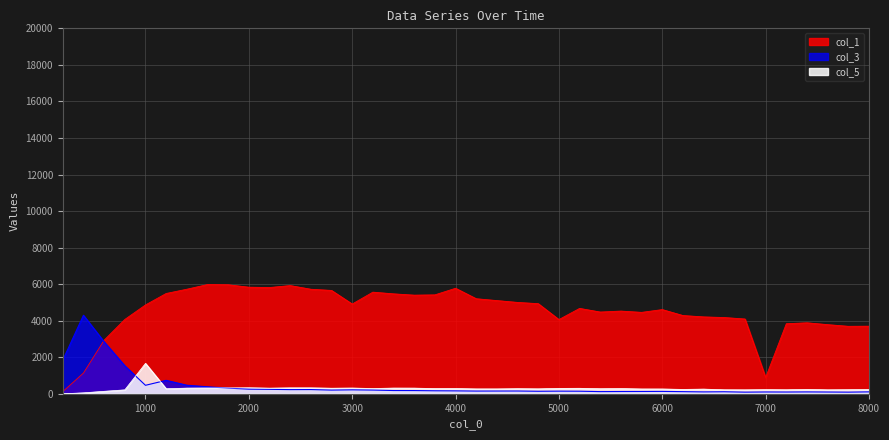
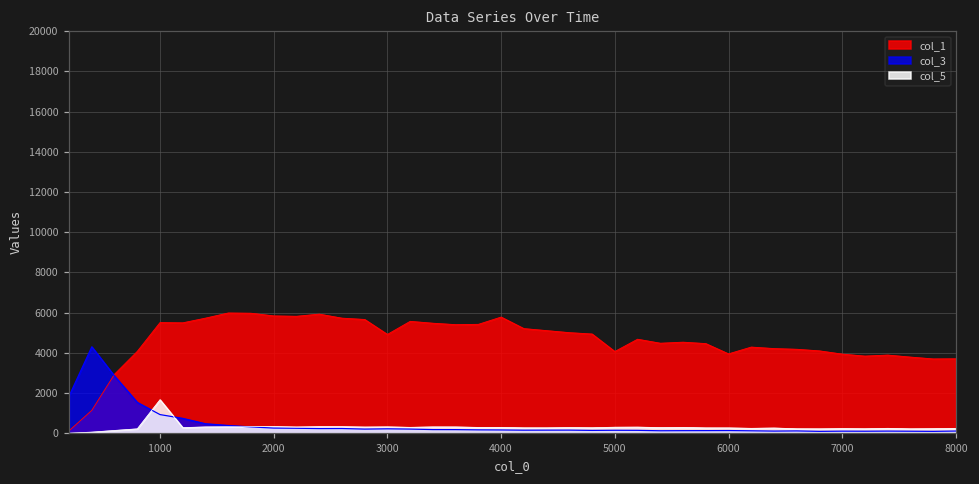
col_1, 1000: 4900 -> 5500
col_3, 1000: 500 -> 900
col_1, 6000: 4600 -> 3900
col_1, 7000: 900 -> 3900
